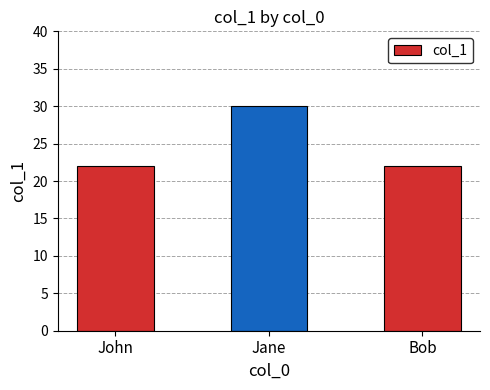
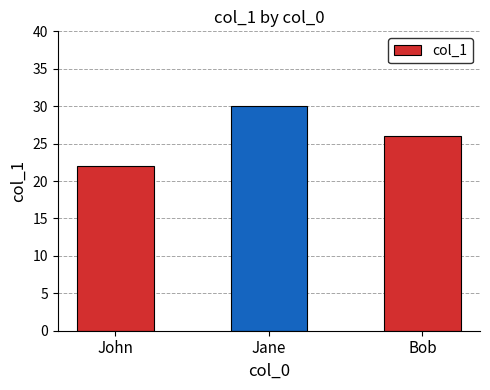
Bob: 22 -> 26
